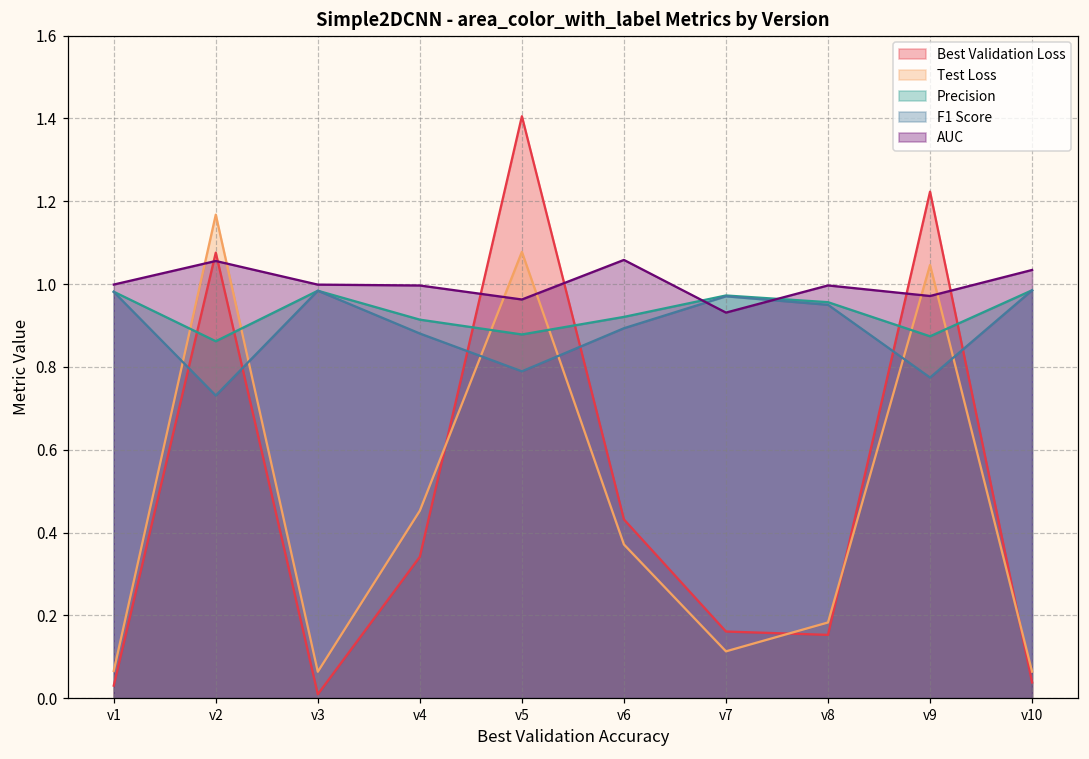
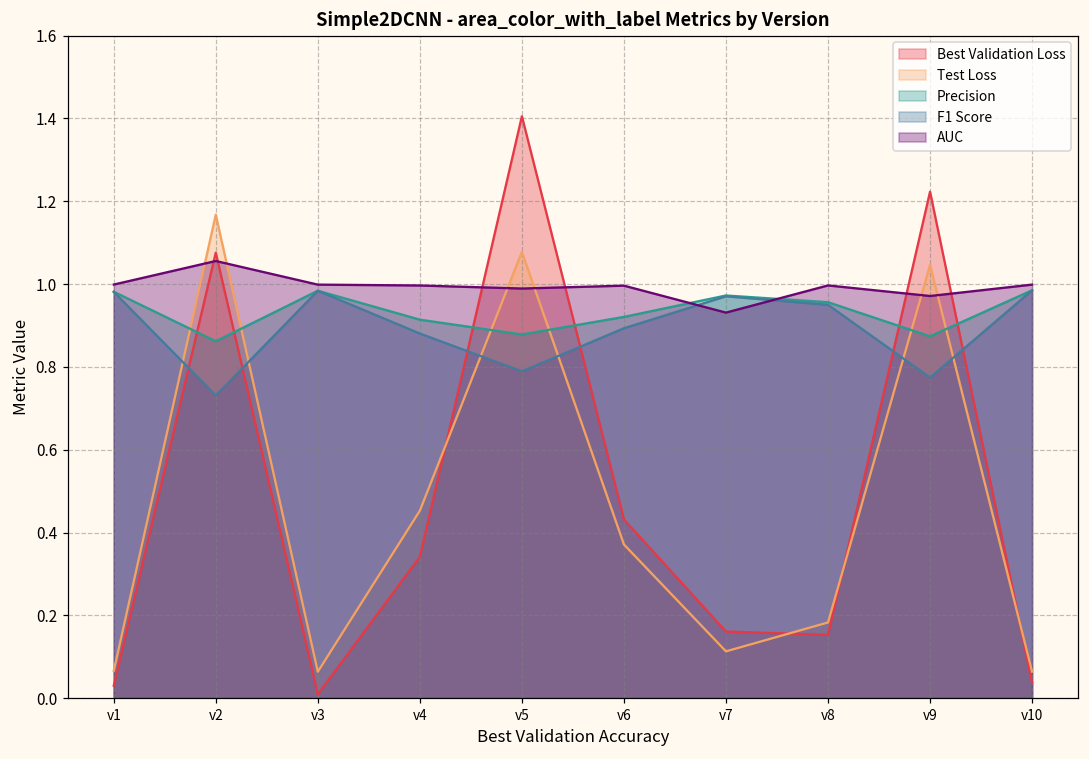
AUC, v5: 0.96 -> 0.99
AUC, v6: 1.06 -> 1.00
AUC, v10: 1.03 -> 1.00
